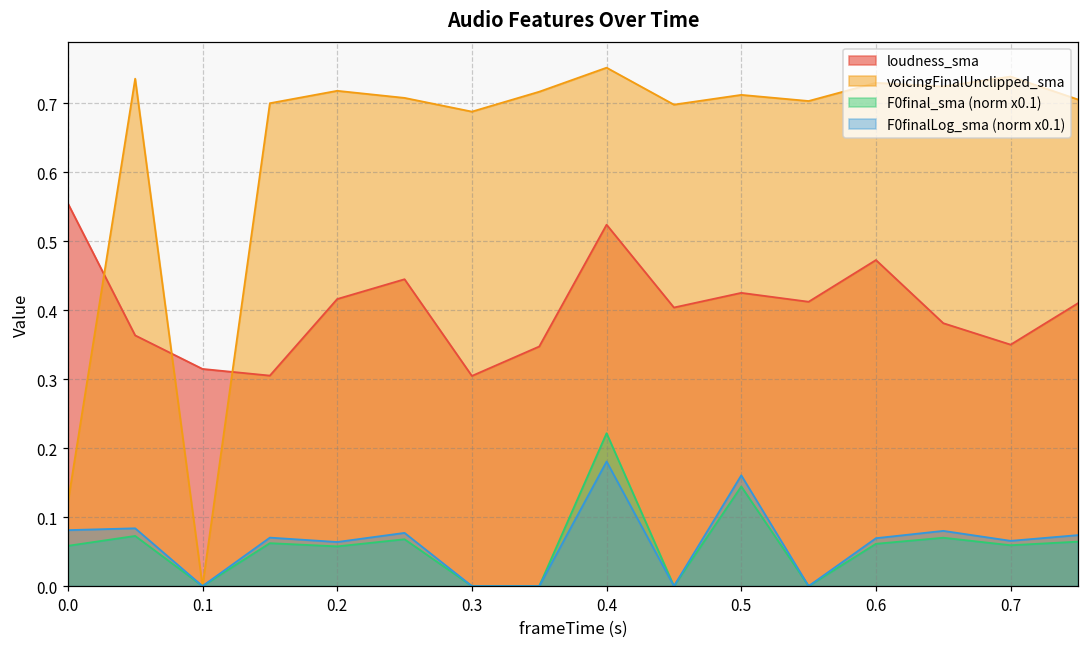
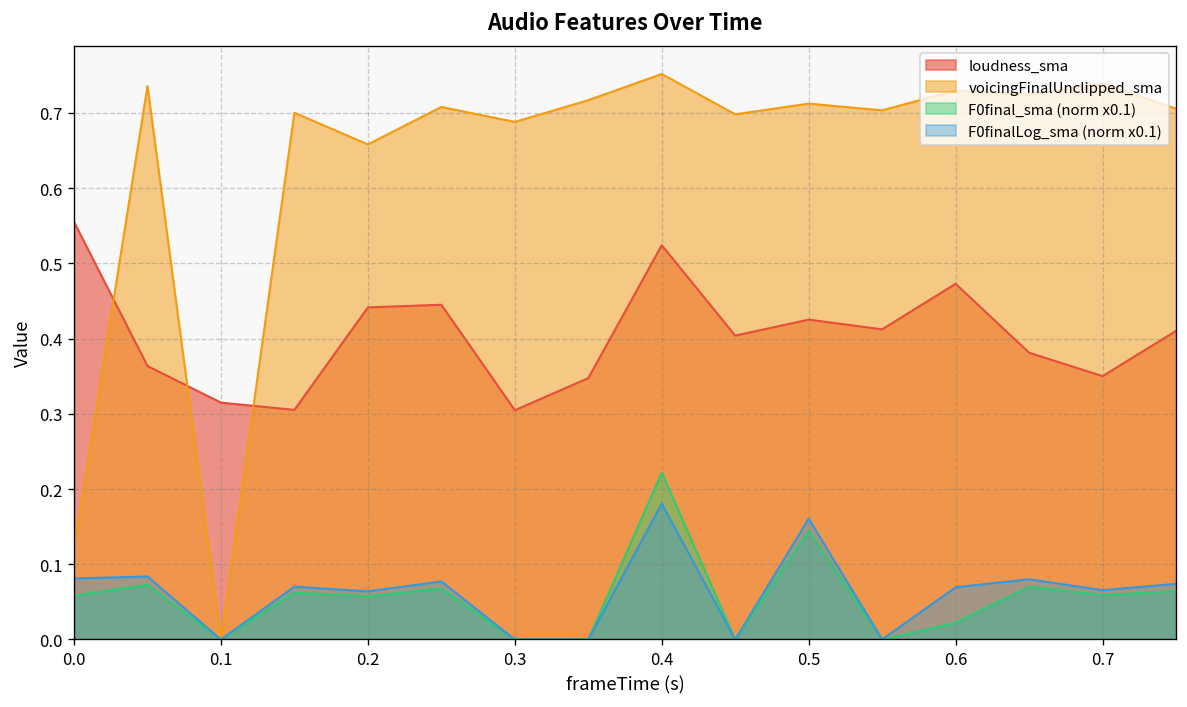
loudness_sma, 0.2: 0.42 -> 0.44
voicingFinalUnclipped_sma, 0.2: 0.72 -> 0.66
F0final_sma (norm x0.1), 0.6: 0.06 -> 0.02
